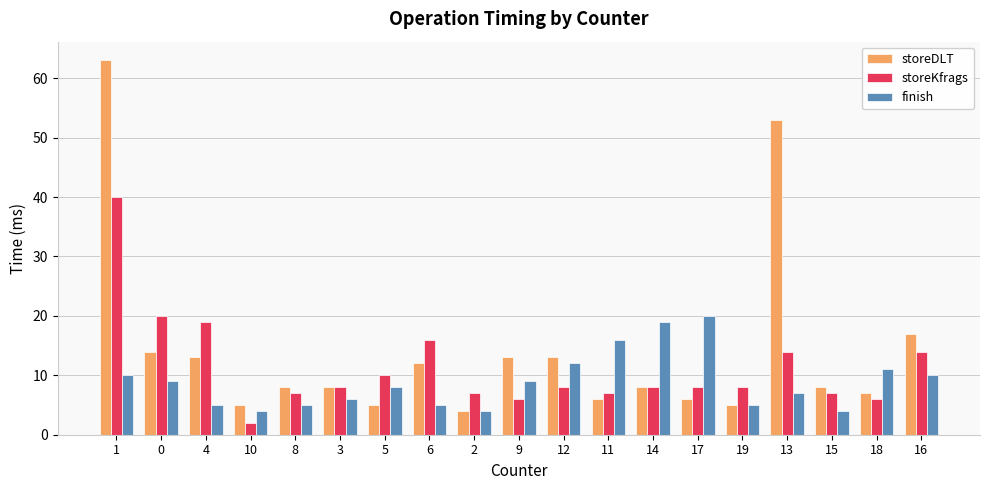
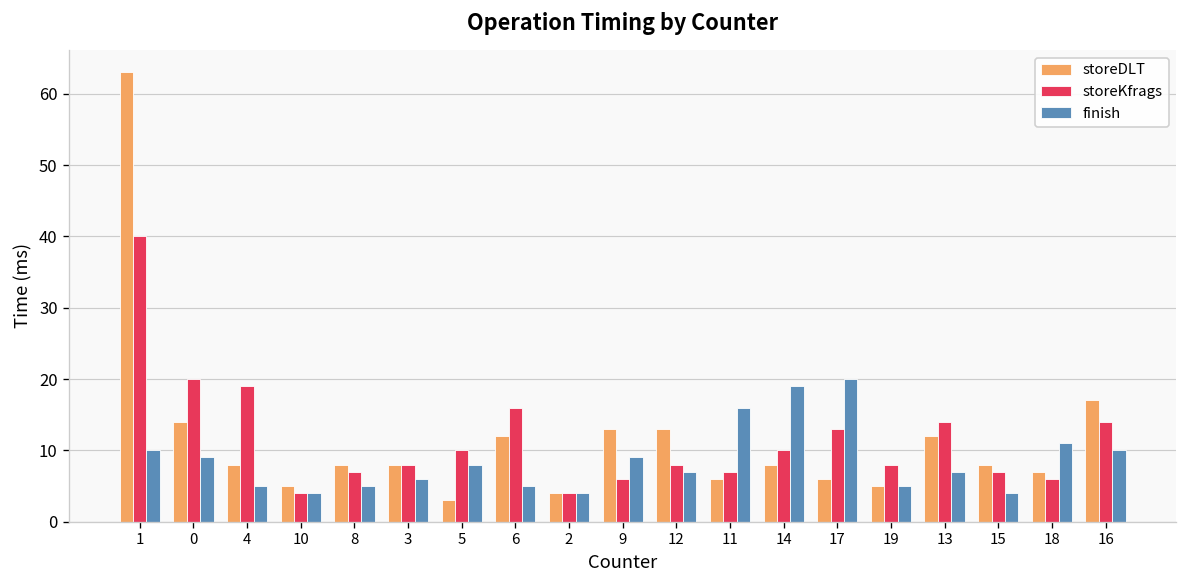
storeDLT, 4: 13 -> 8
storeKfrags, 10: 2 -> 4
storeDLT, 5: 5 -> 3
storeKfrags, 2: 7 -> 4
finish, 12: 12 -> 7
storeKfrags, 14: 8 -> 10
storeKfrags, 17: 8 -> 13
storeDLT, 13: 53 -> 12
